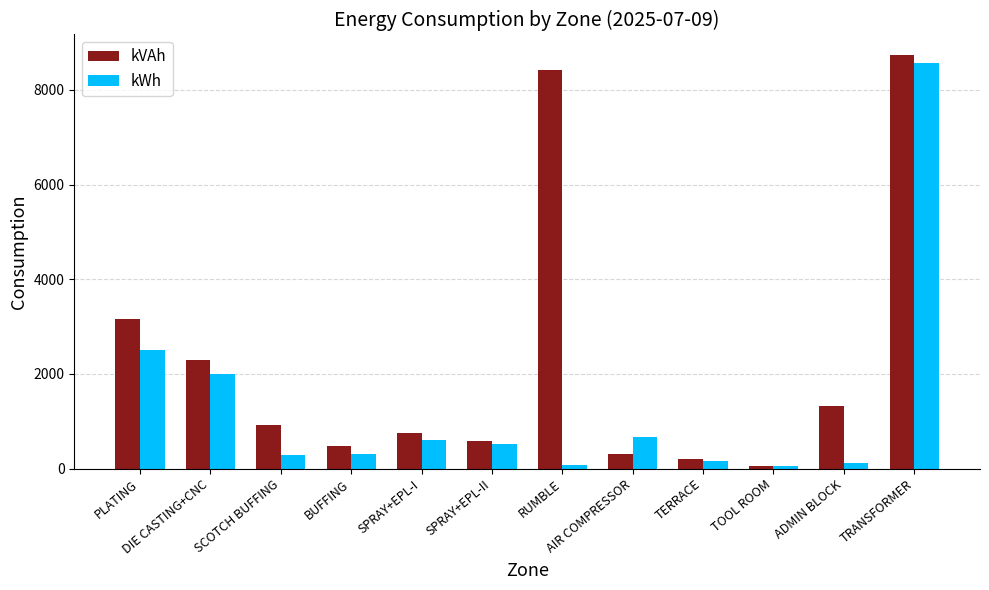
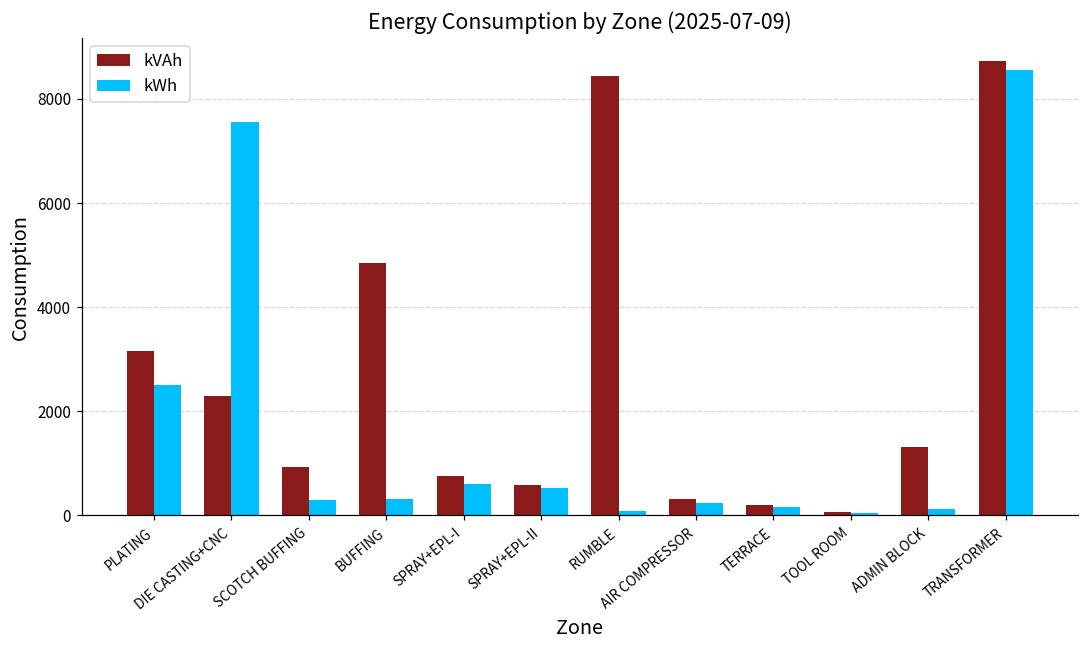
kWh, DIE CASTING+CNC: 2000 -> 7600
kVAh, BUFFING: 500 -> 4900
kWh, AIR COMPRESSOR: 700 -> 200
